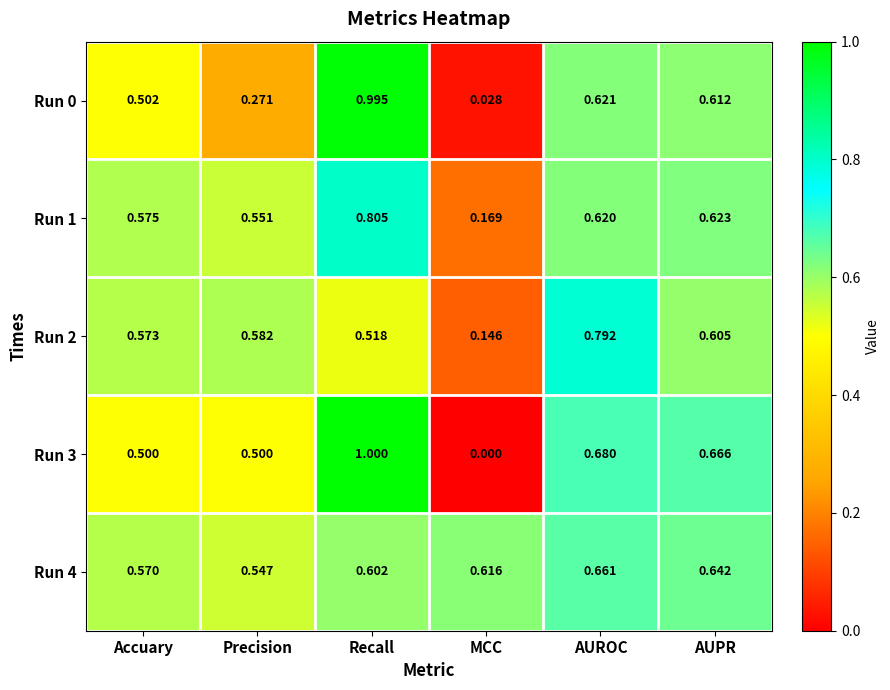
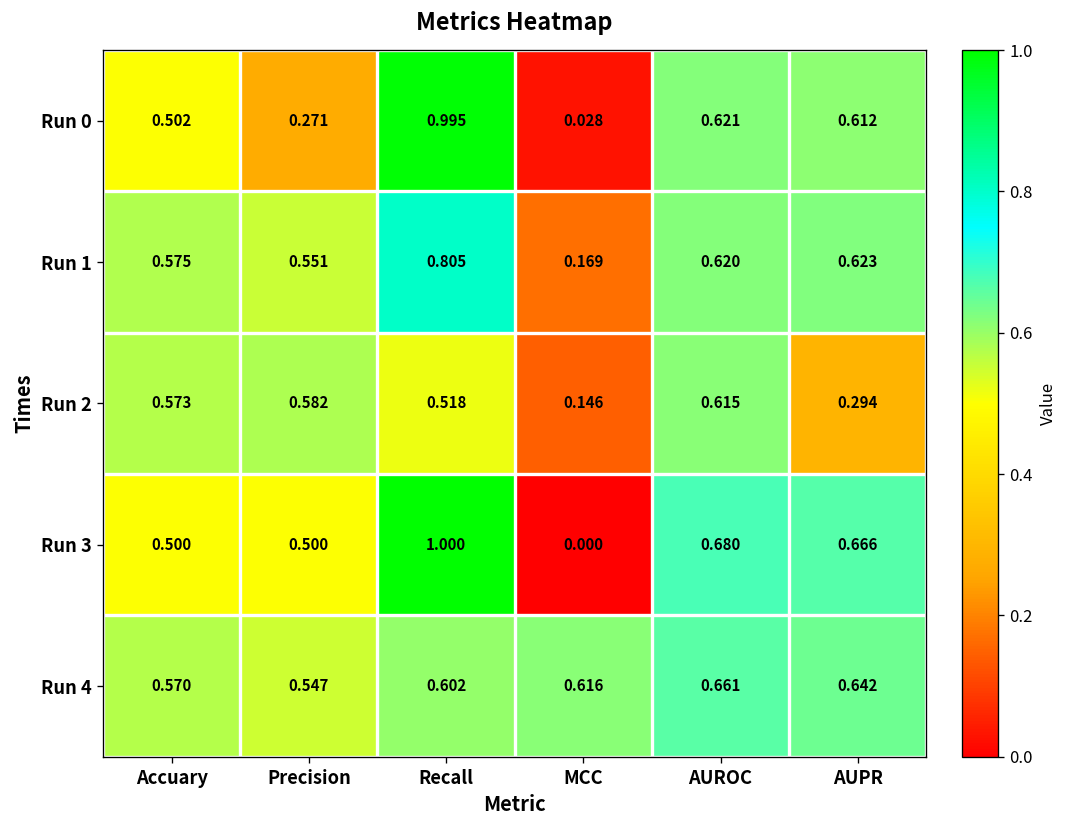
Run 2, AUROC: 0.792 -> 0.615
Run 2, AUPR: 0.605 -> 0.294
